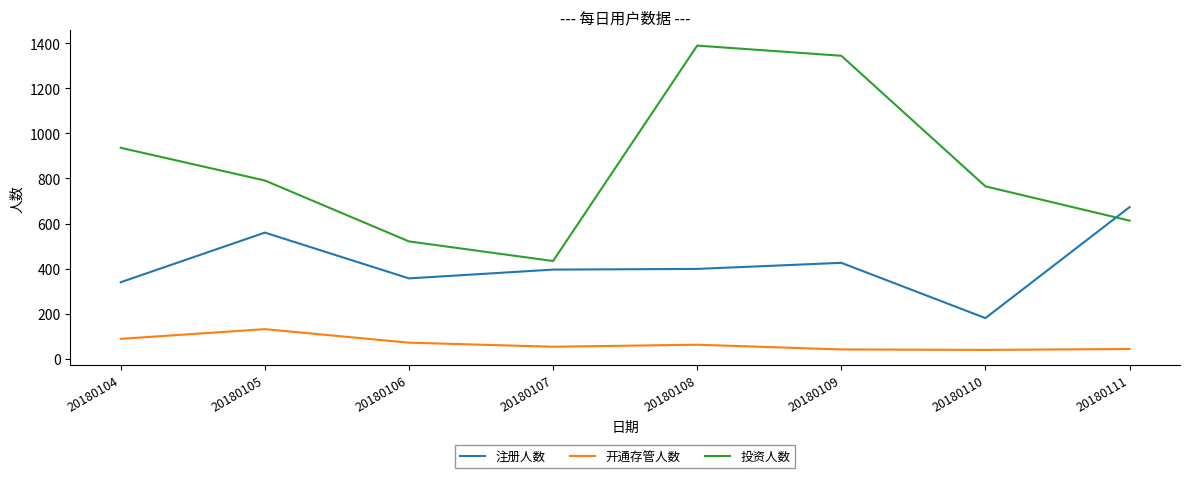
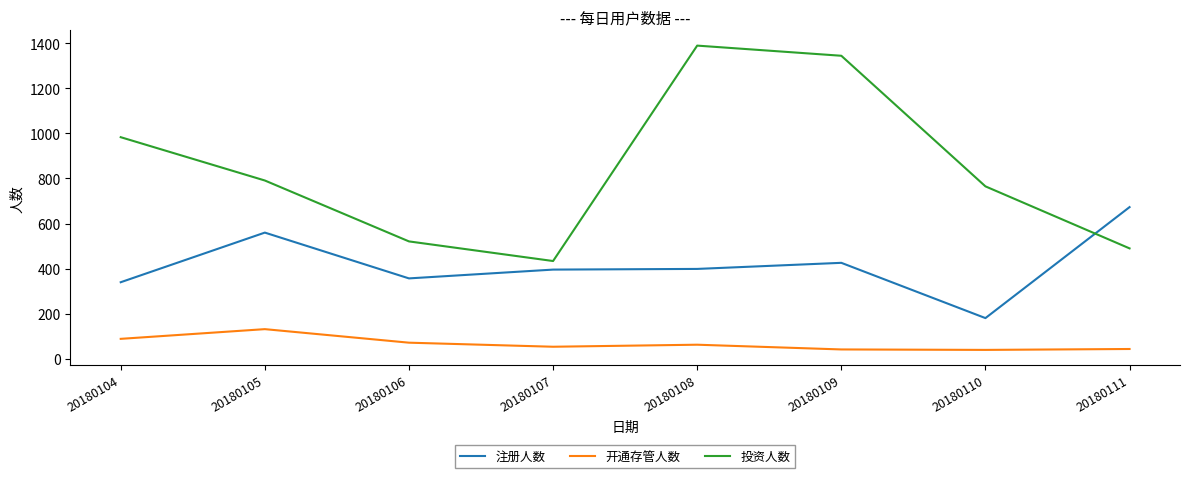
投资人数, 20180104: 940 -> 980
投资人数, 20180111: 610 -> 490
